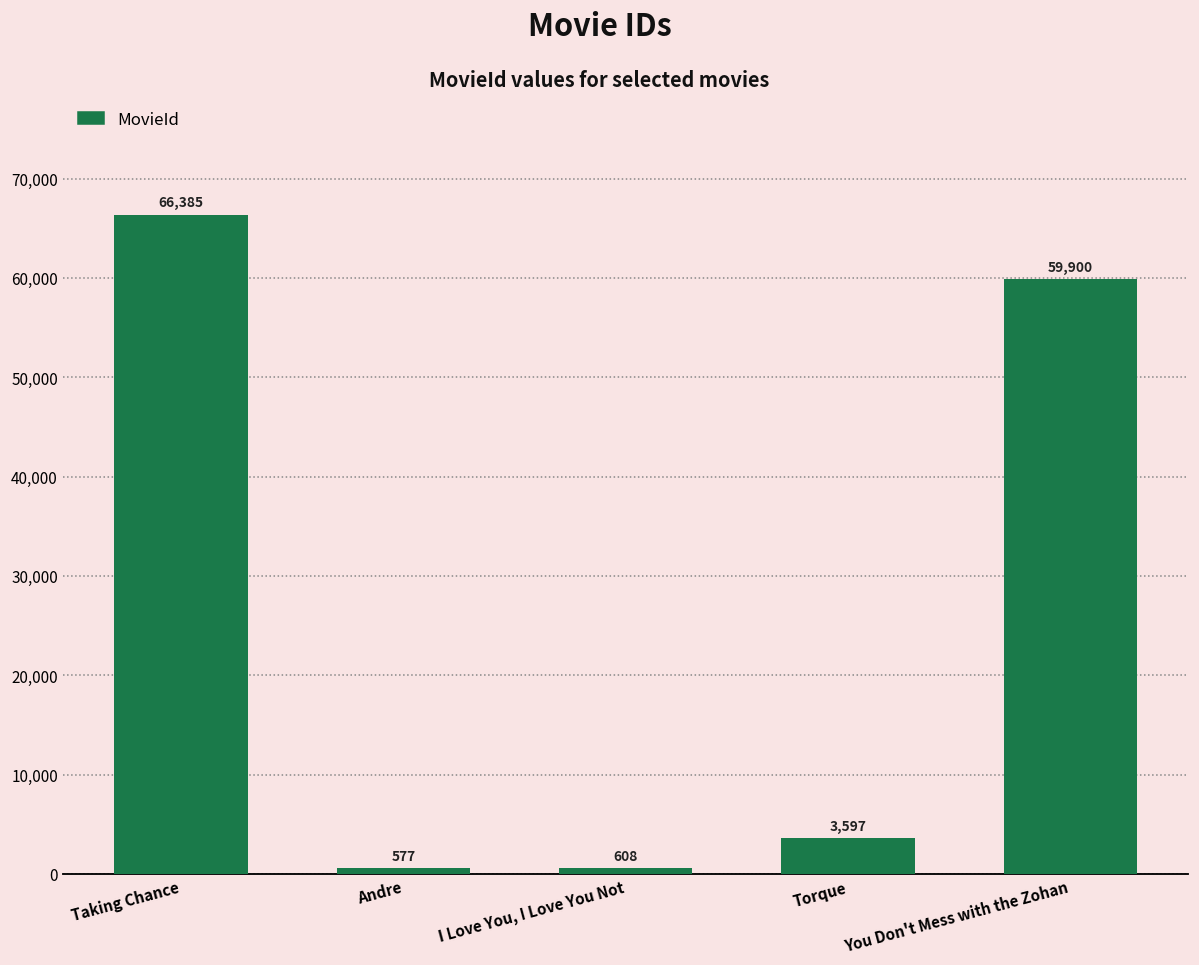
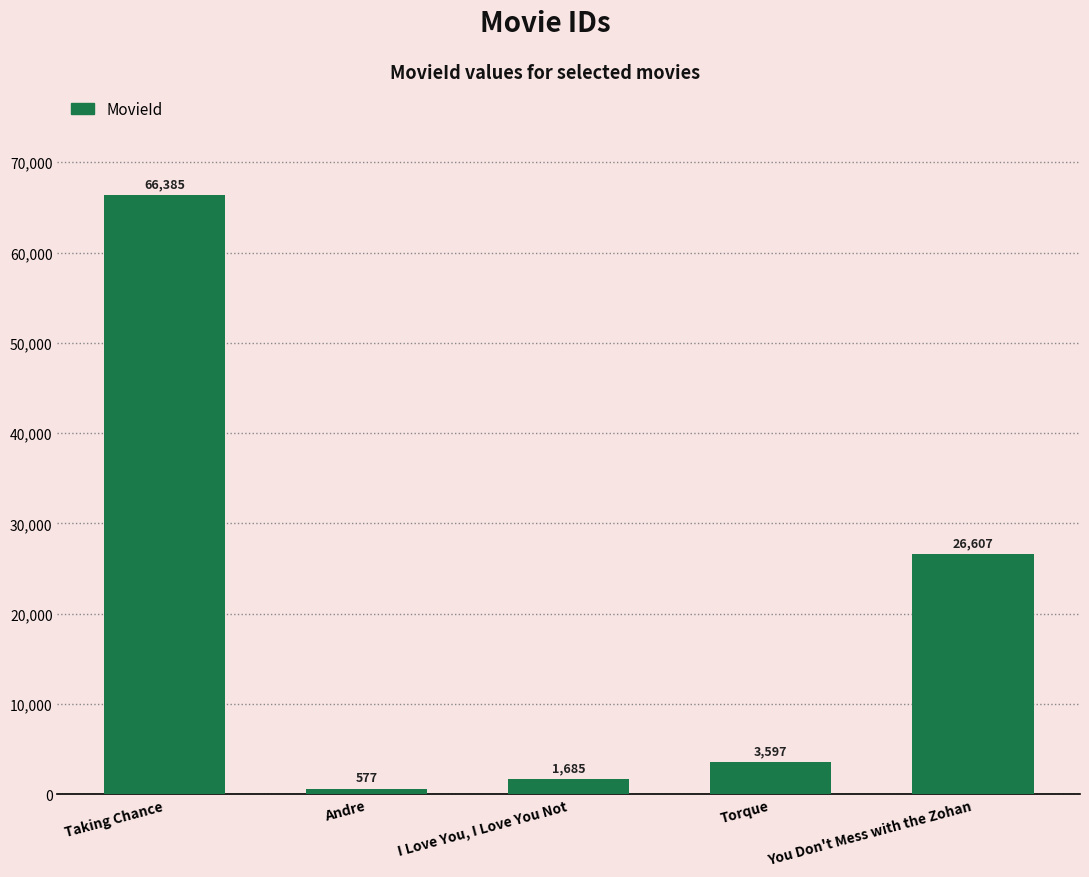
I Love You, I Love You Not: 608 -> 1,685
You Don't Mess with the Zohan: 59,900 -> 26,607
